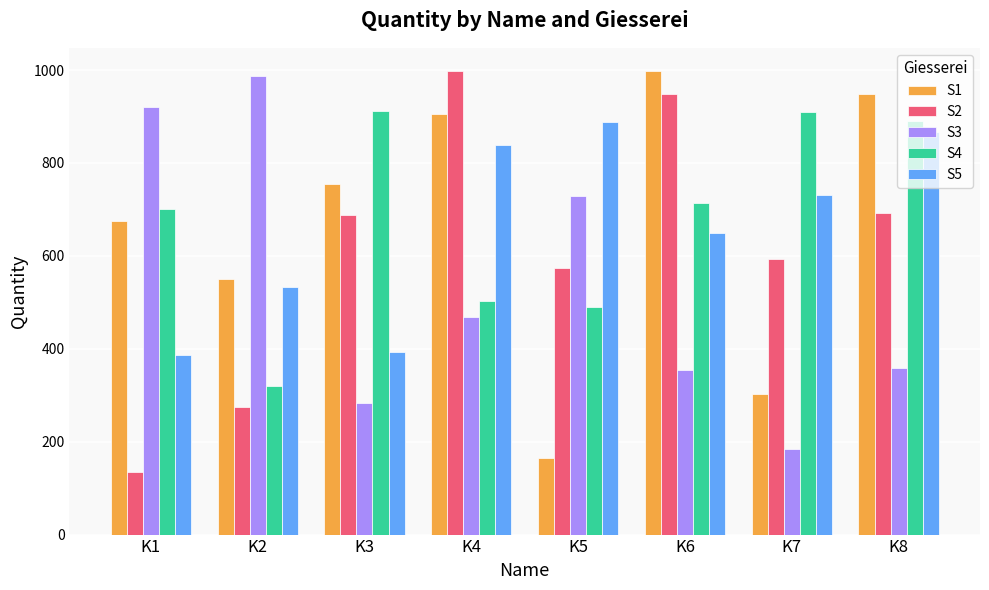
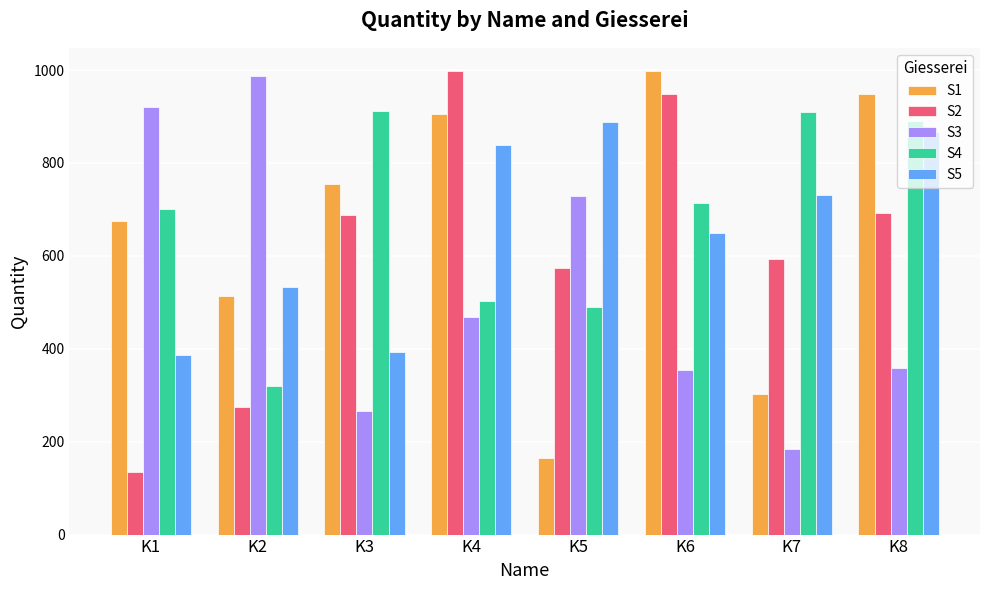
S1, K2: 550 -> 510
S3, K3: 280 -> 270
